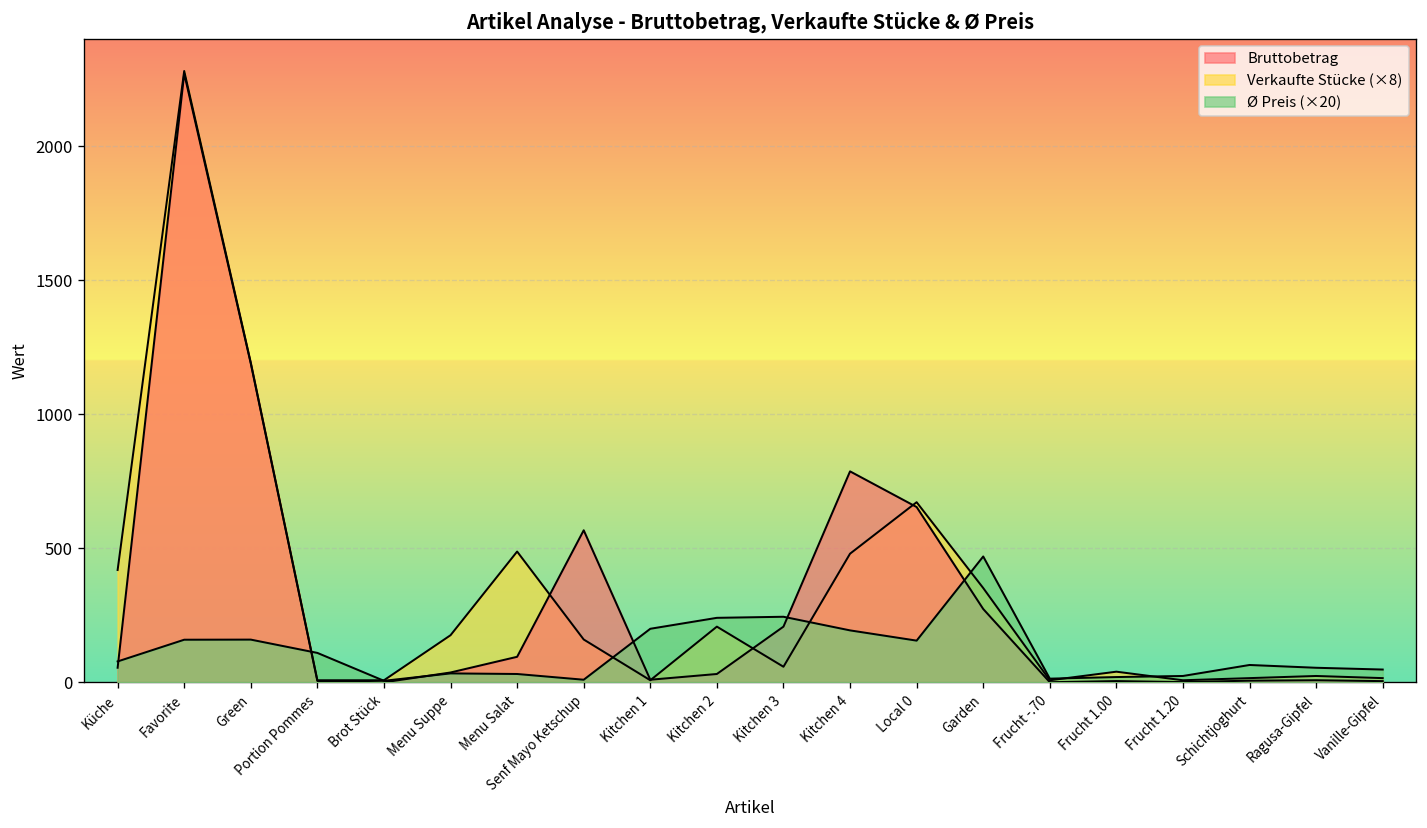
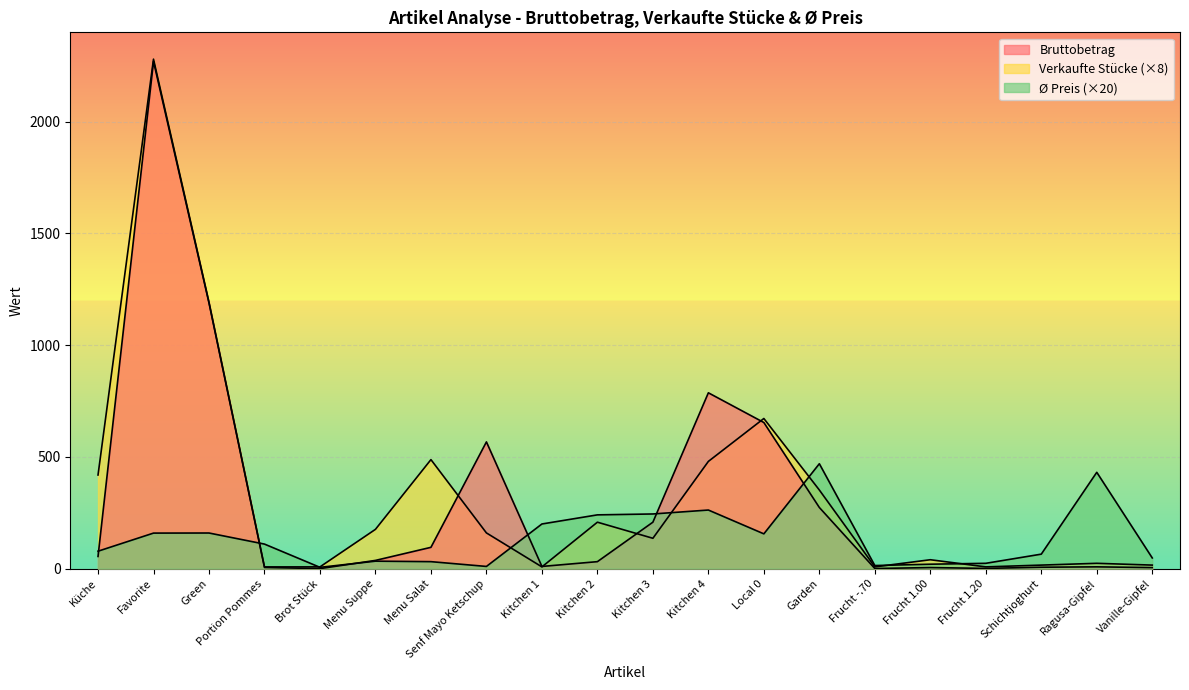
Verkaufte Stücke (×8), Kitchen 3: 60 -> 140
Ø Preis (×20), Kitchen 4: 190 -> 260
Ø Preis (×20), Ragusa-Gipfel: 50 -> 430
